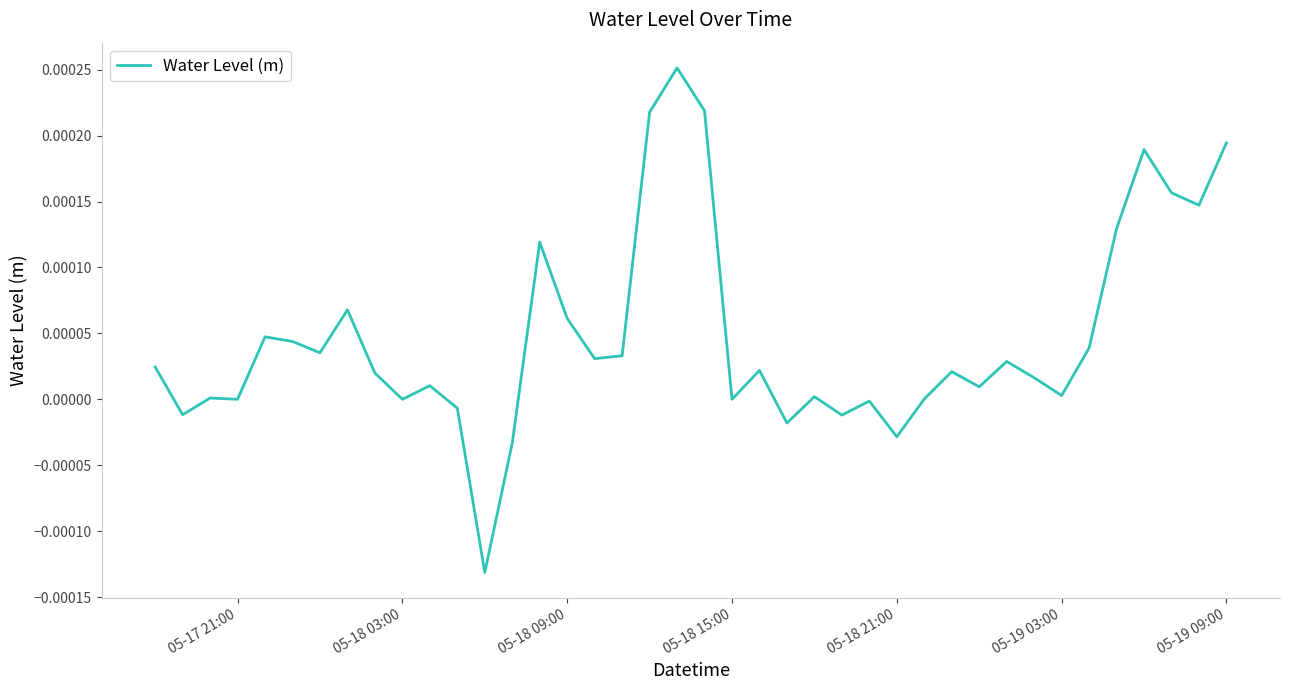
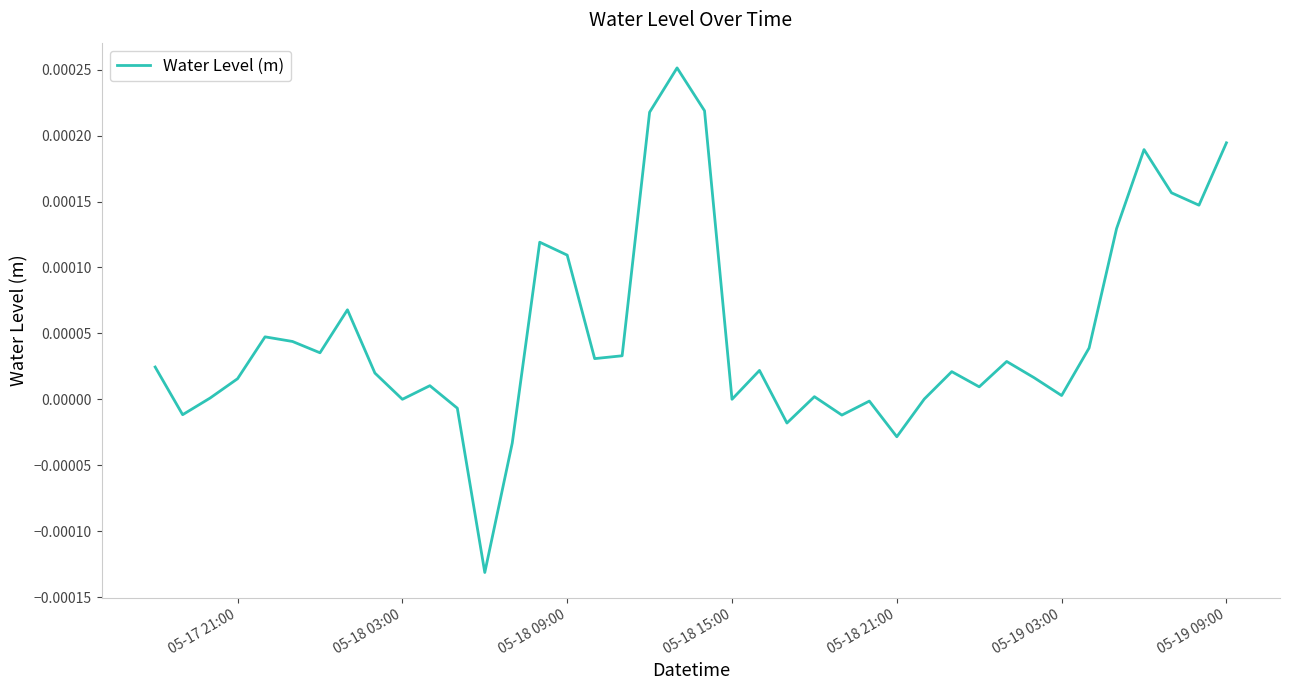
05-17 21:00: 0.00000 -> 0.00002
05-18 09:00: 0.000061 -> 0.000109
